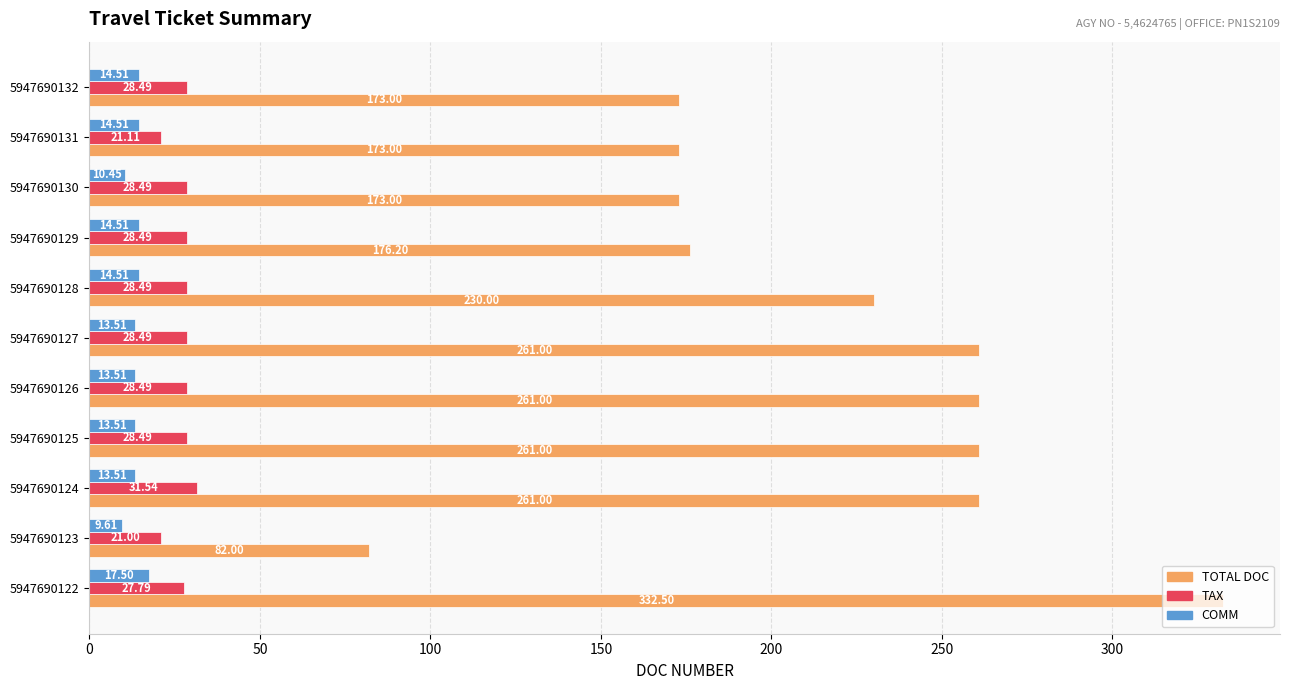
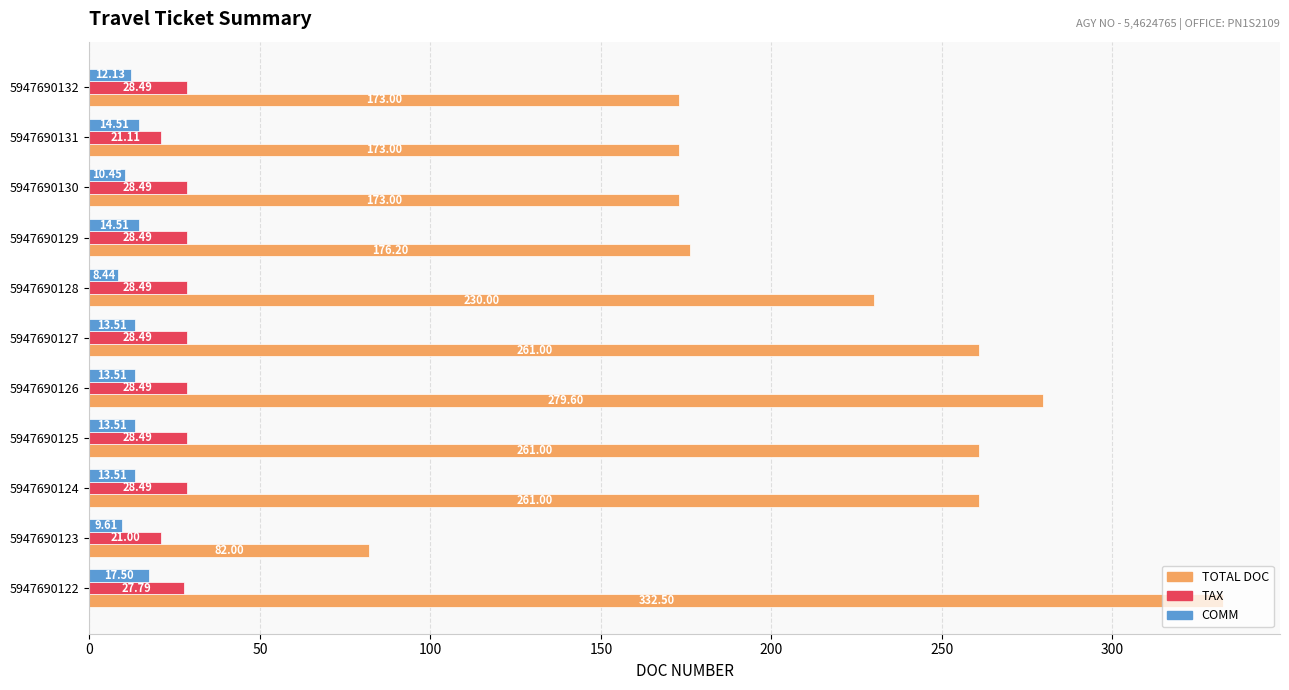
COMM, 5947690132: 14.51 -> 12.13
COMM, 5947690128: 14.51 -> 8.44
TOTAL DOC, 5947690126: 261.00 -> 279.60
TAX, 5947690124: 31.54 -> 28.49
